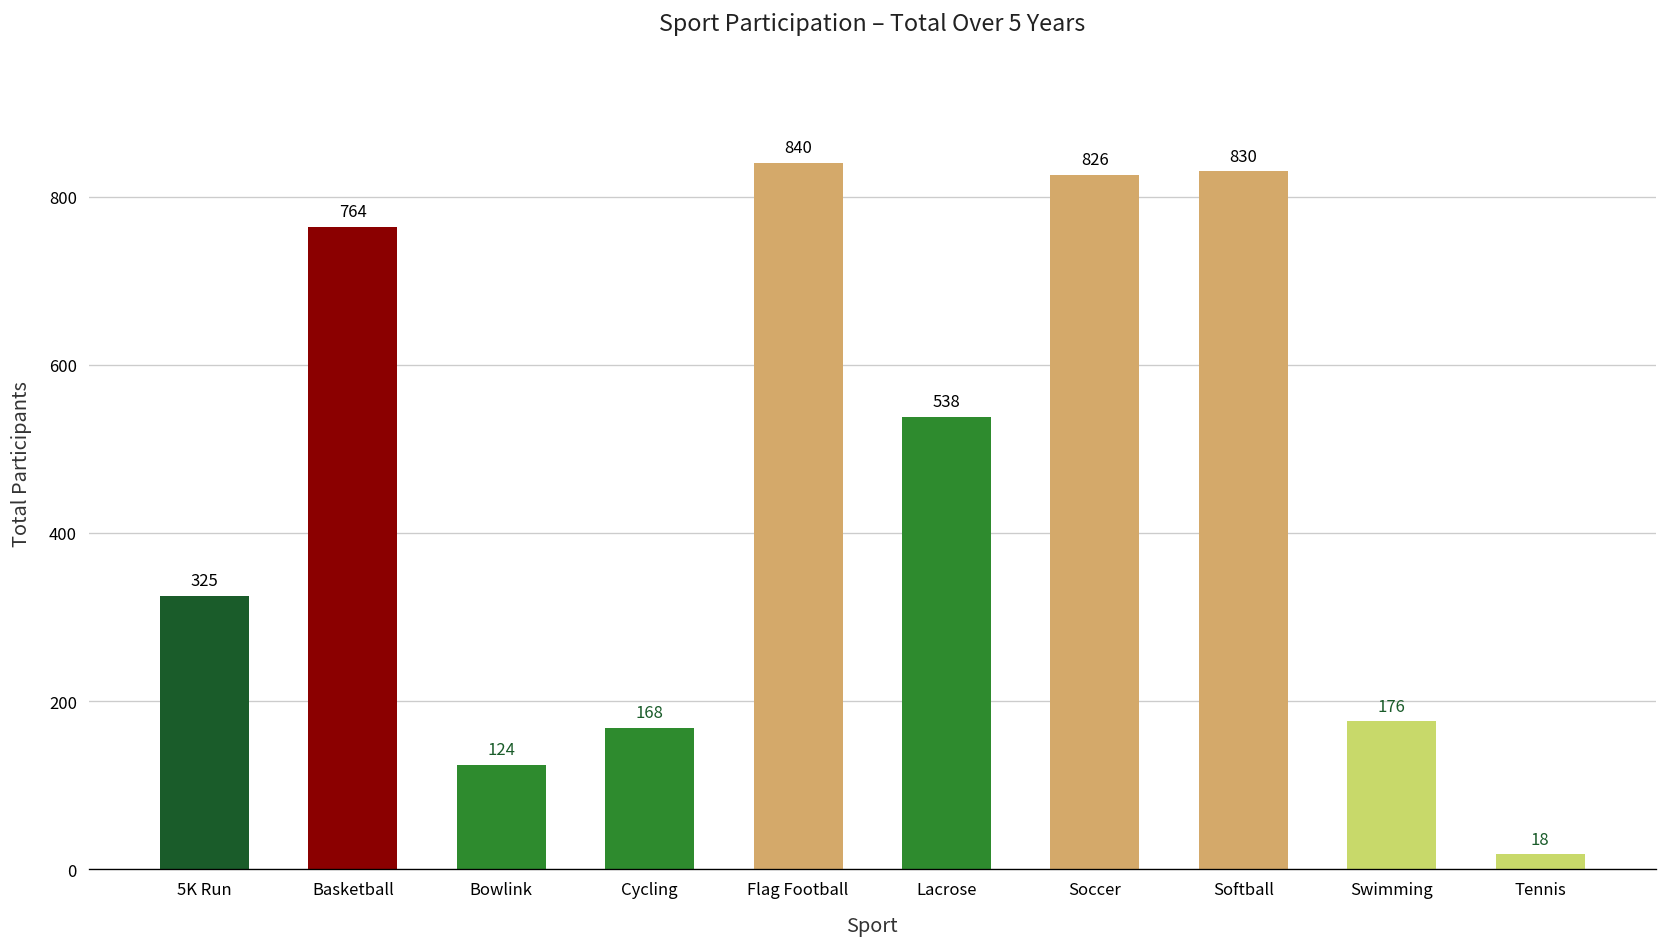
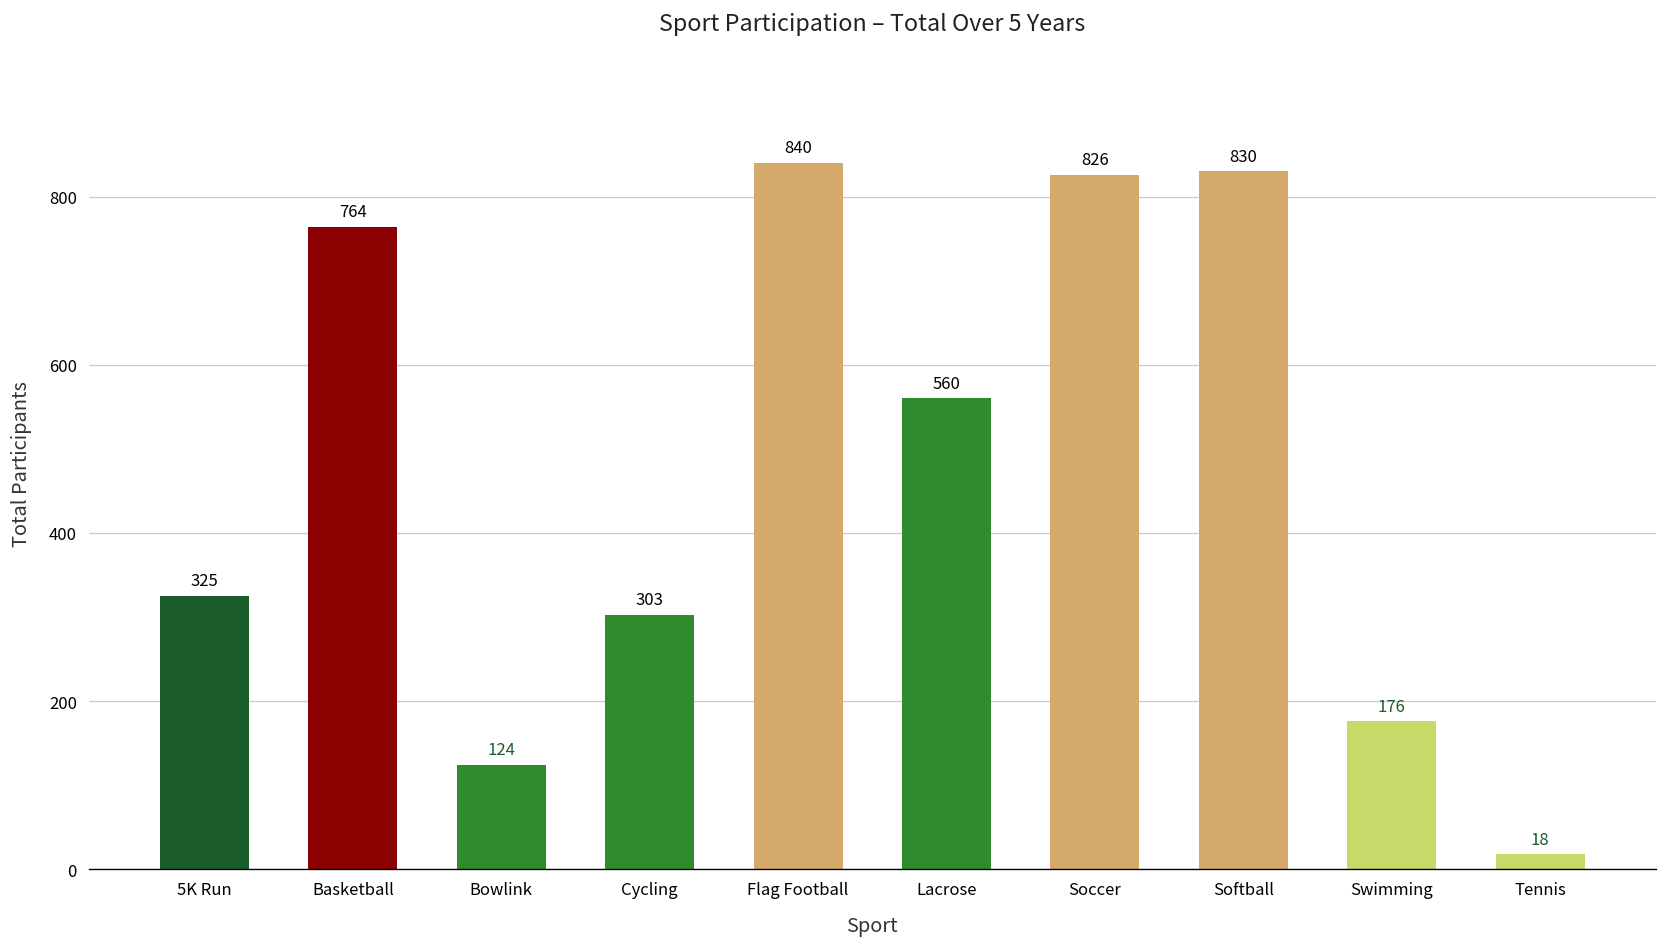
Cycling: 168 -> 303
Lacrose: 538 -> 560
